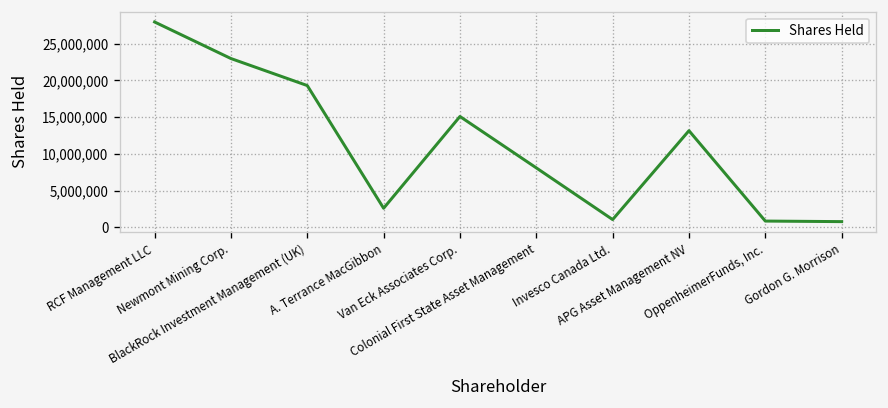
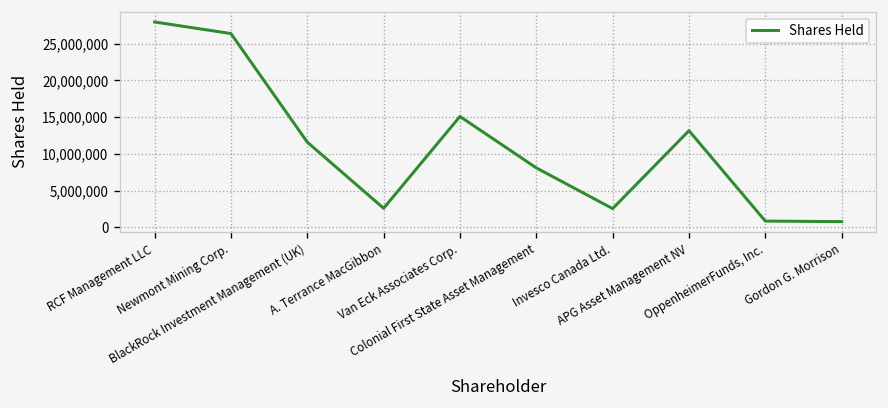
Newmont Mining Corp.: 23,000,000 -> 26,000,000
BlackRock Investment Management (UK): 19,000,000 -> 12,000,000
Invesco Canada Ltd.: 1,000,000 -> 3,000,000
